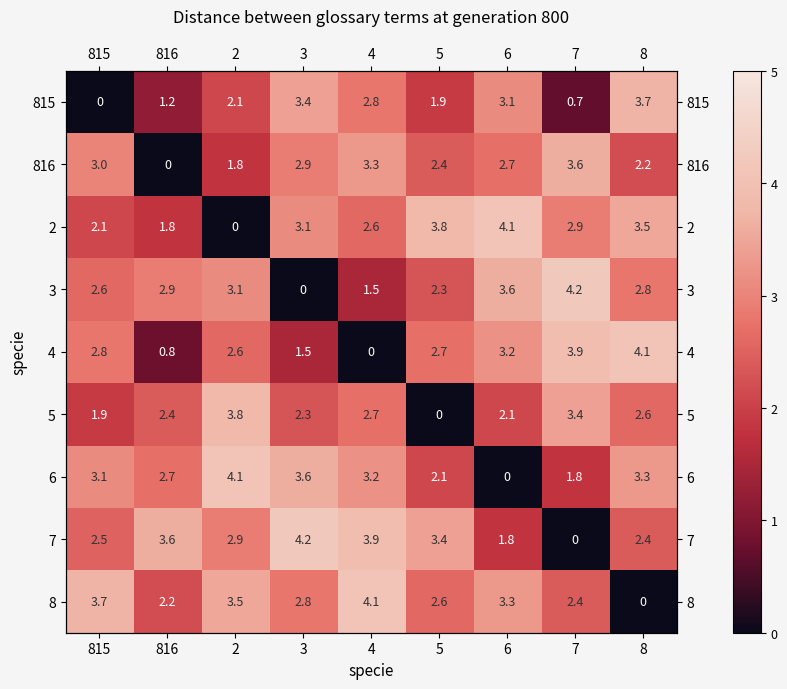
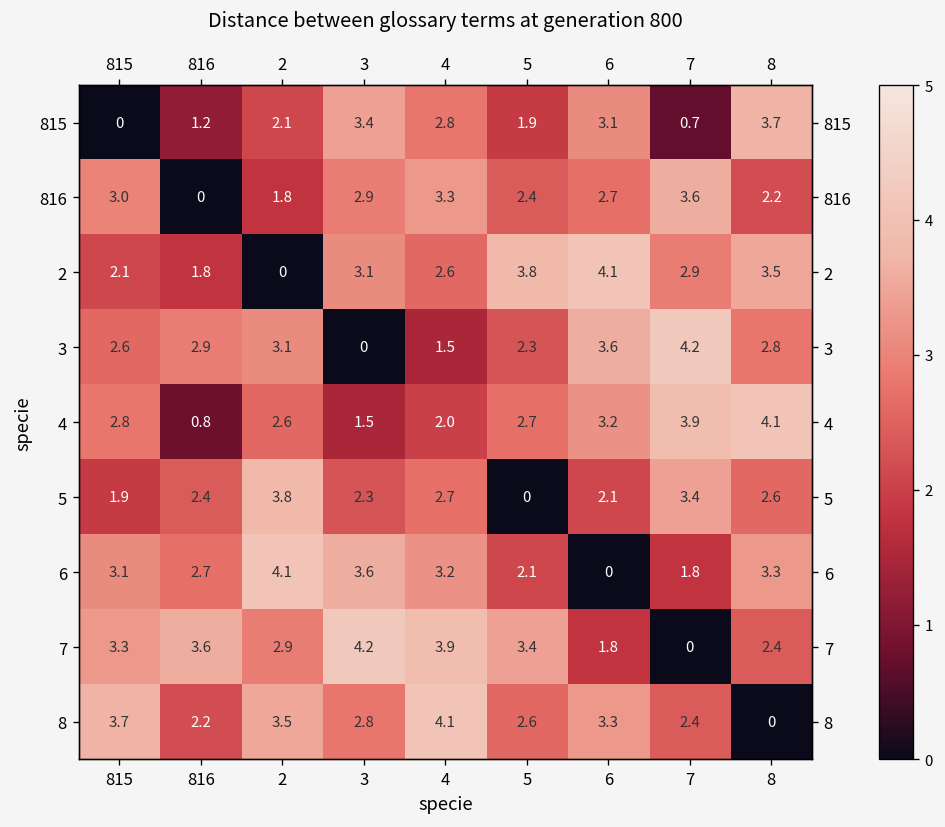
4, 4: 0 -> 2.0
7, 815: 2.5 -> 3.3
